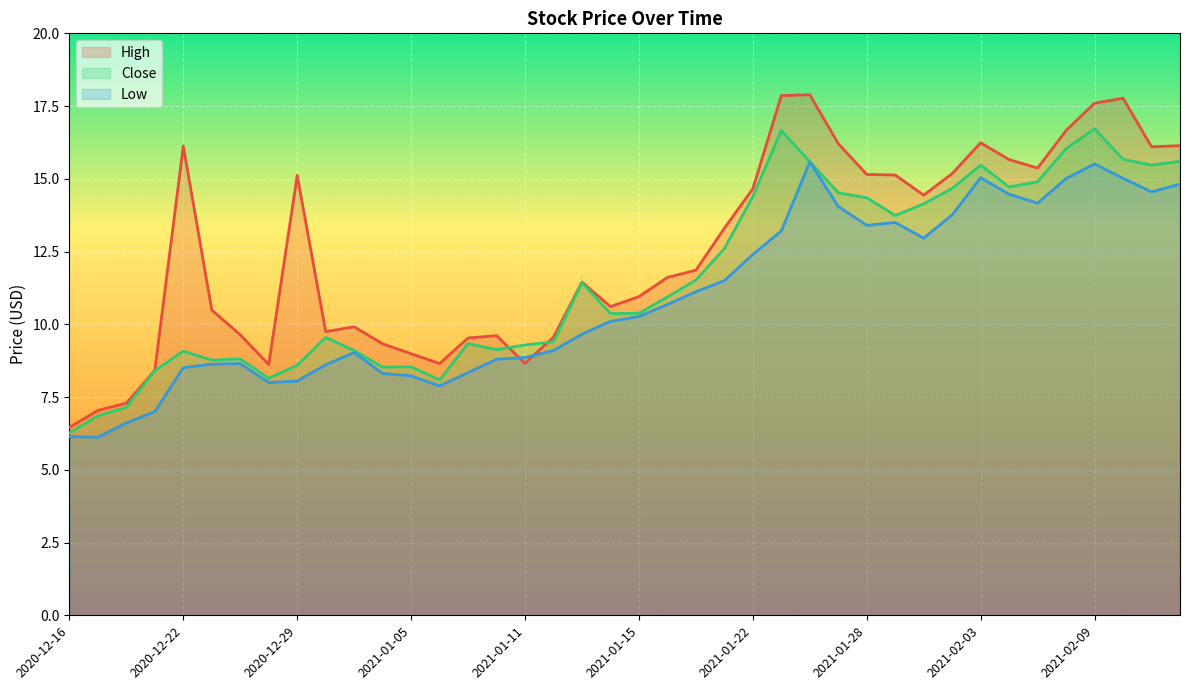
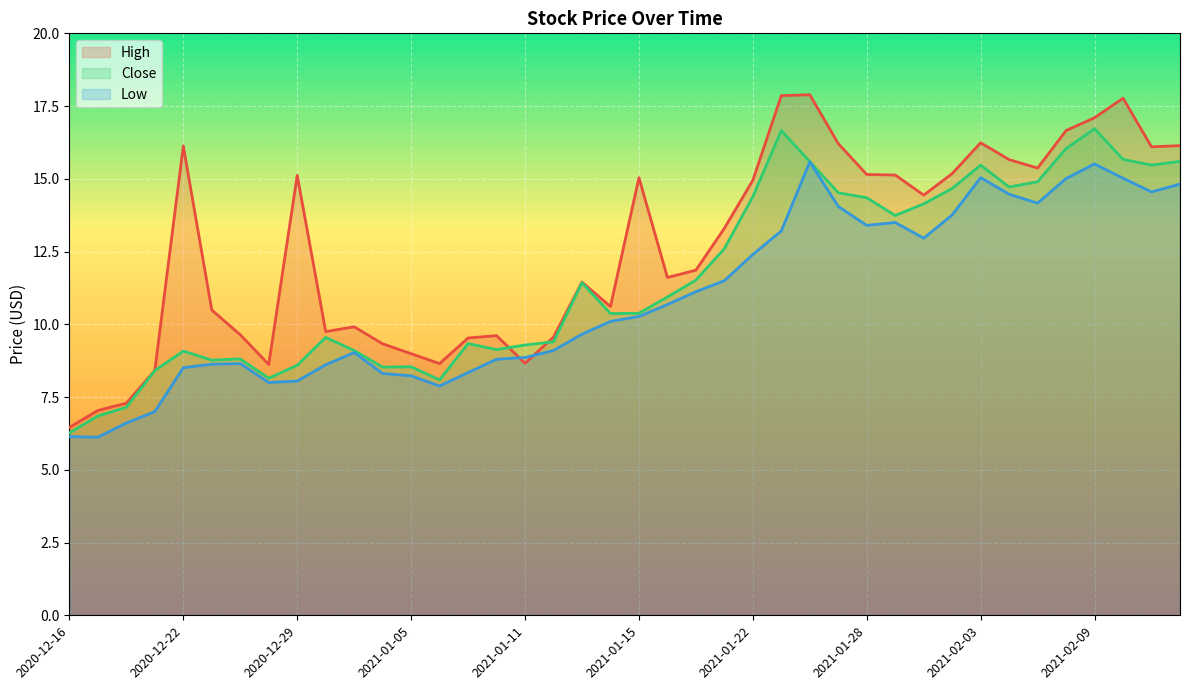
High, 2021-01-15: 11.0 -> 15.0
High, 2021-01-22: 14.7 -> 15.0
High, 2021-02-09: 17.6 -> 17.1
